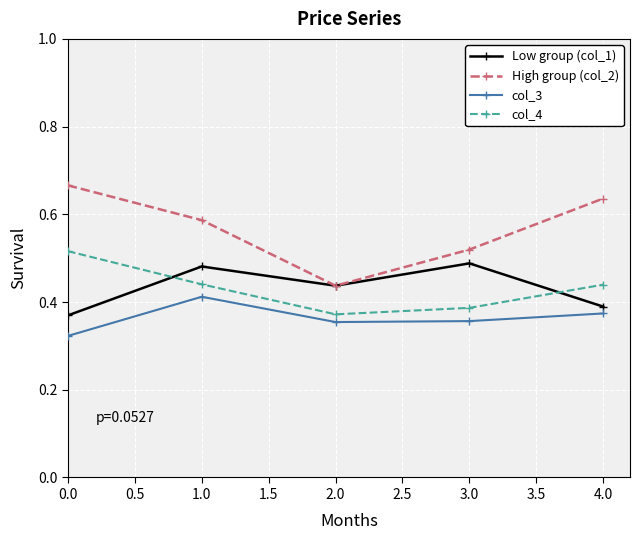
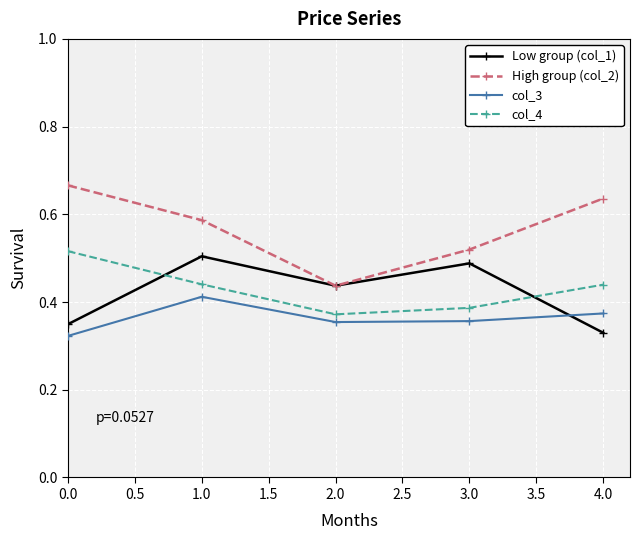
Low group (col_1), 0.0: 0.37 -> 0.35
Low group (col_1), 1.0: 0.48 -> 0.50
Low group (col_1), 4.0: 0.39 -> 0.33
